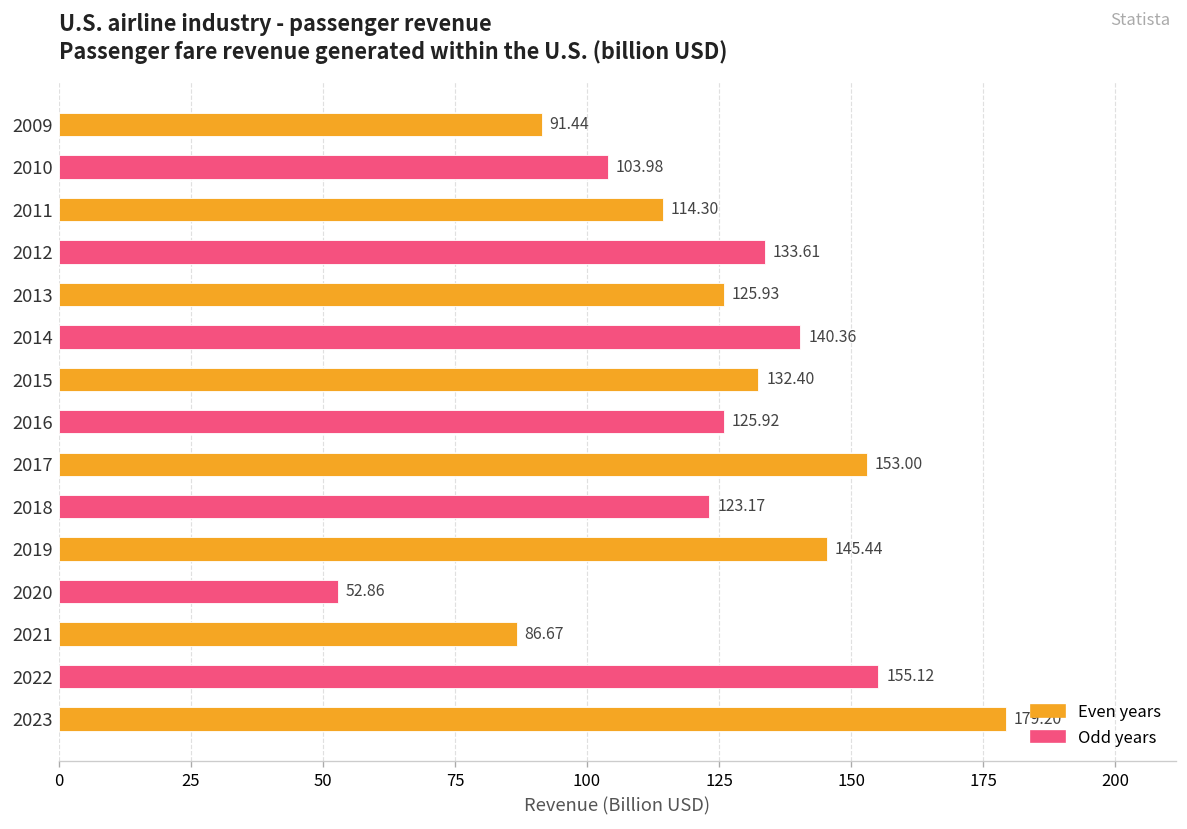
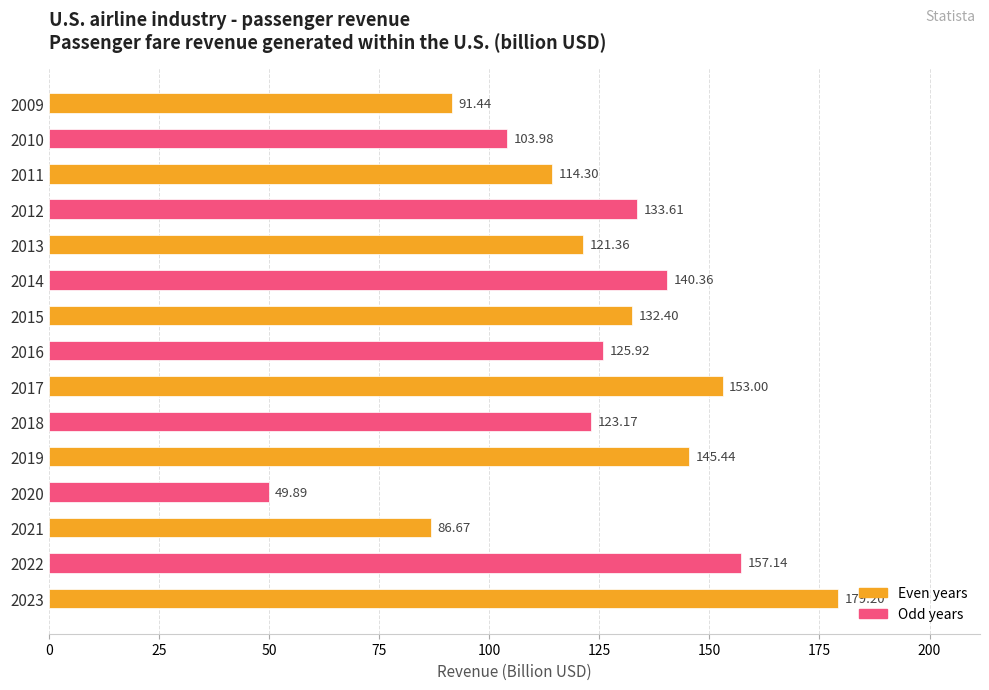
2013: 125.93 -> 121.36
2020: 52.86 -> 49.89
2022: 155.12 -> 157.14
